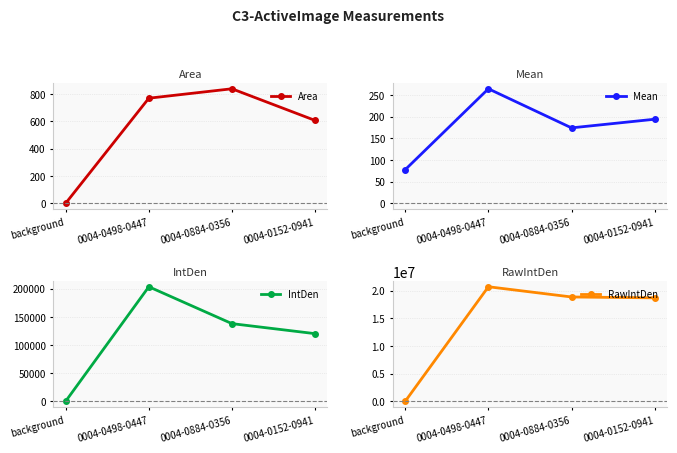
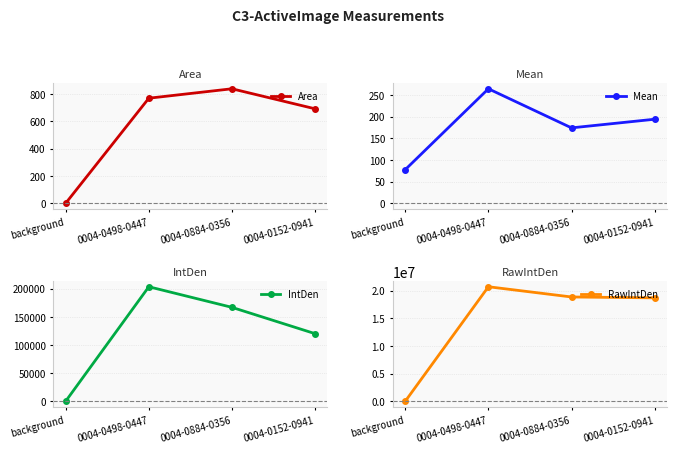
Area, 0004-0152-0941: 610 -> 690
IntDen, 0004-0884-0356: 140000 -> 170000
